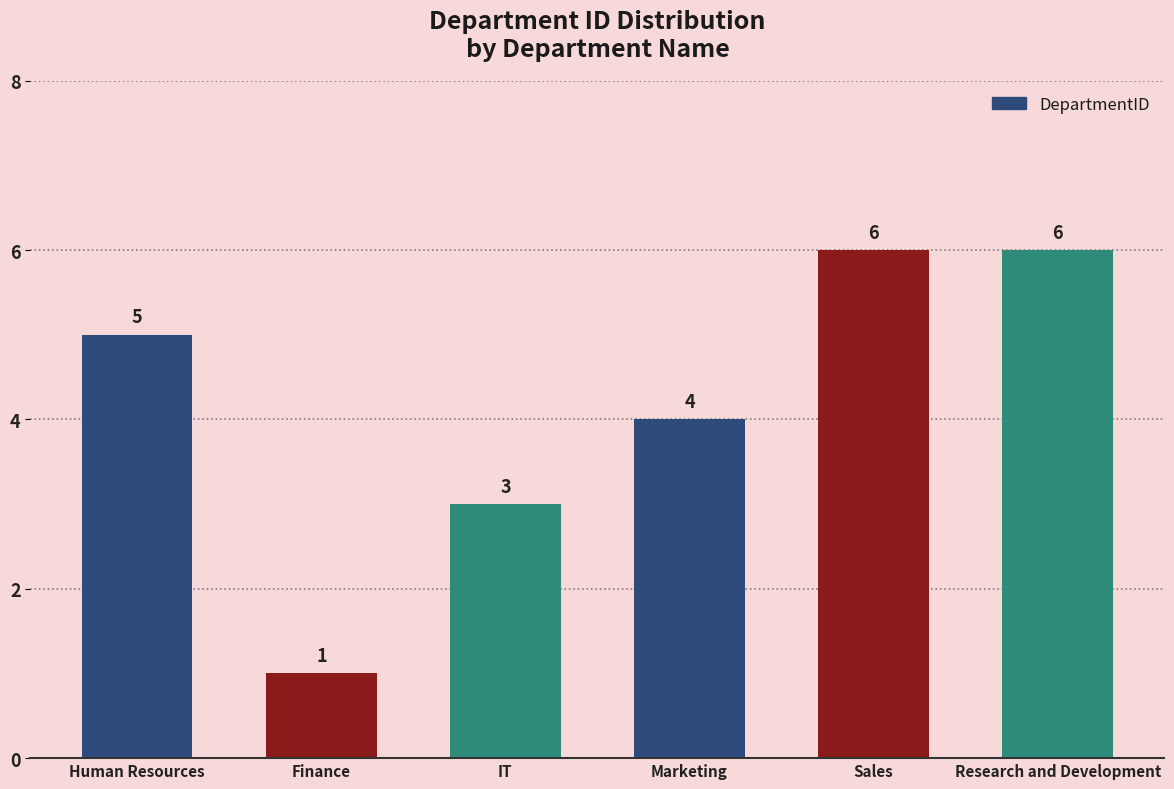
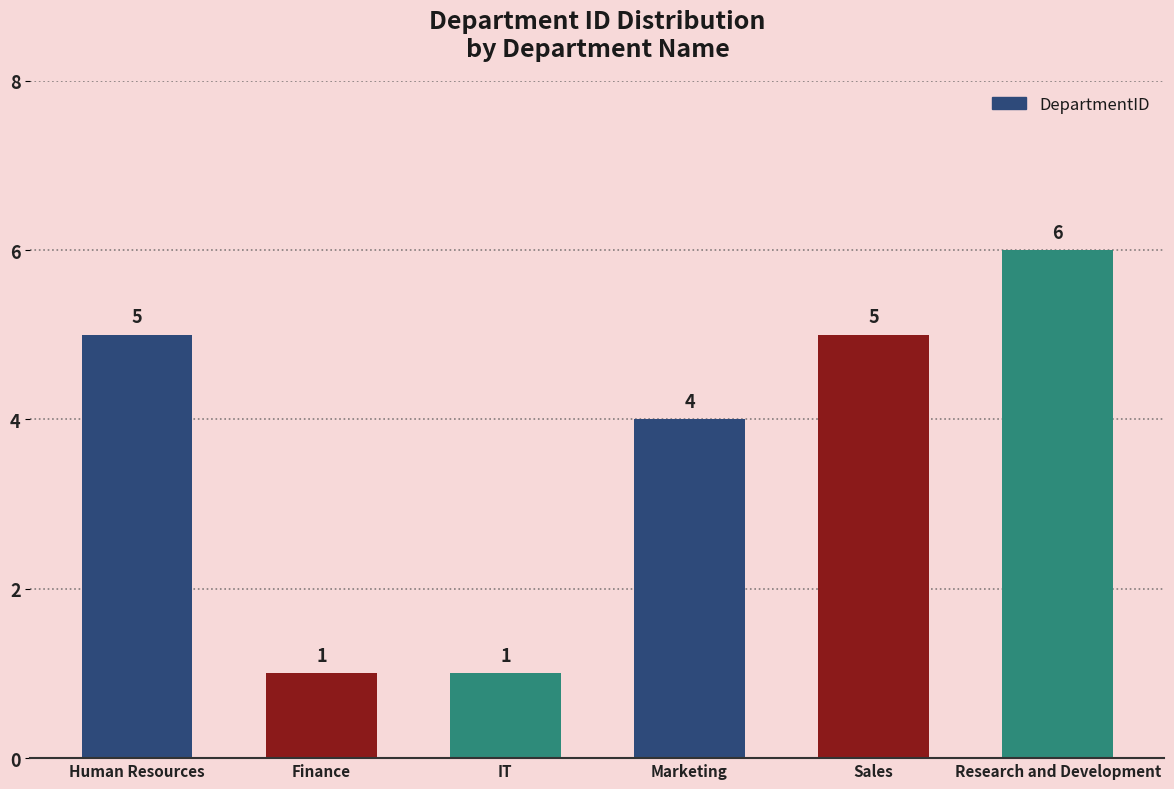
IT: 3 -> 1
Sales: 6 -> 5
